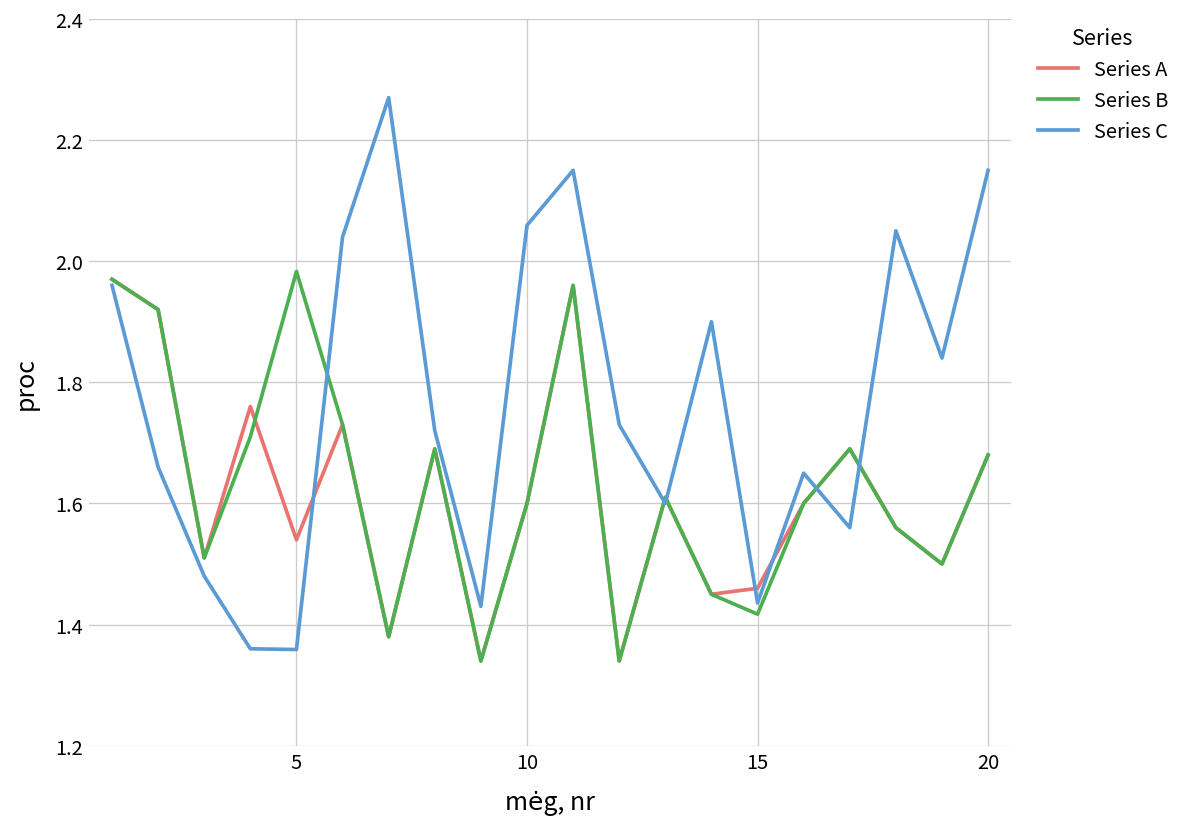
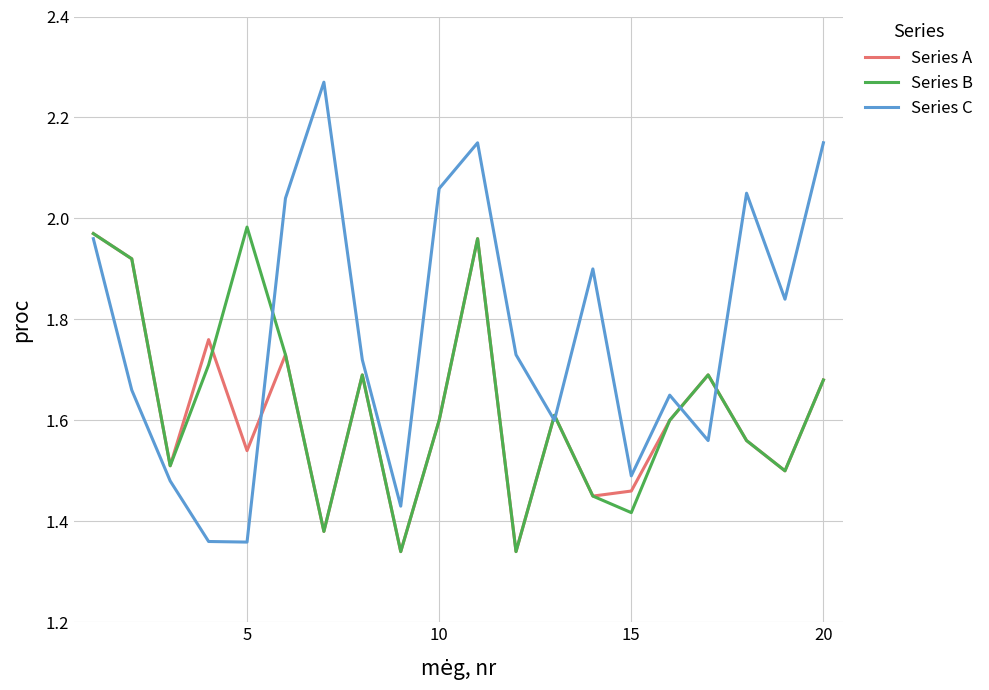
Series C, 15: 1.44 -> 1.49
